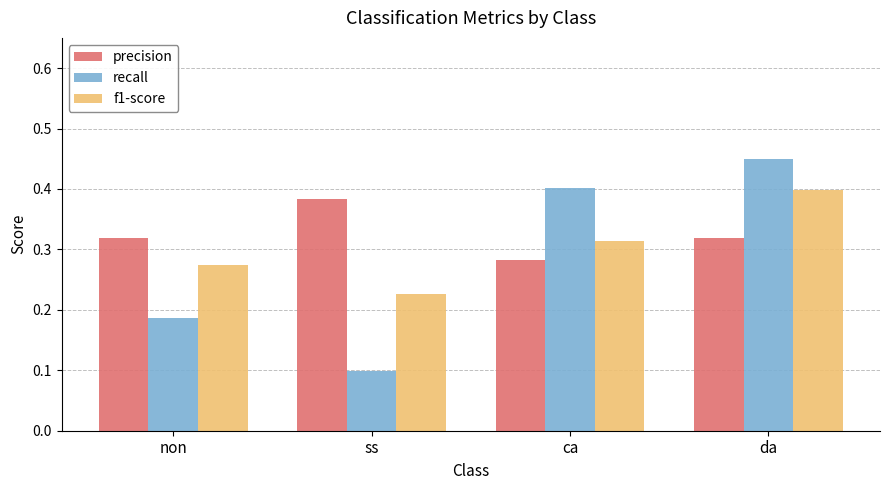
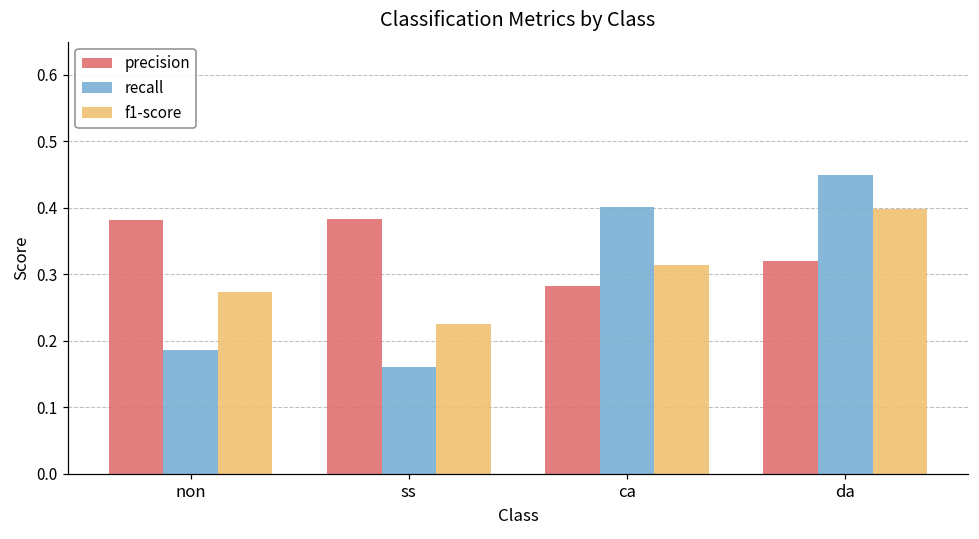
precision, non: 0.32 -> 0.38
recall, ss: 0.10 -> 0.16
